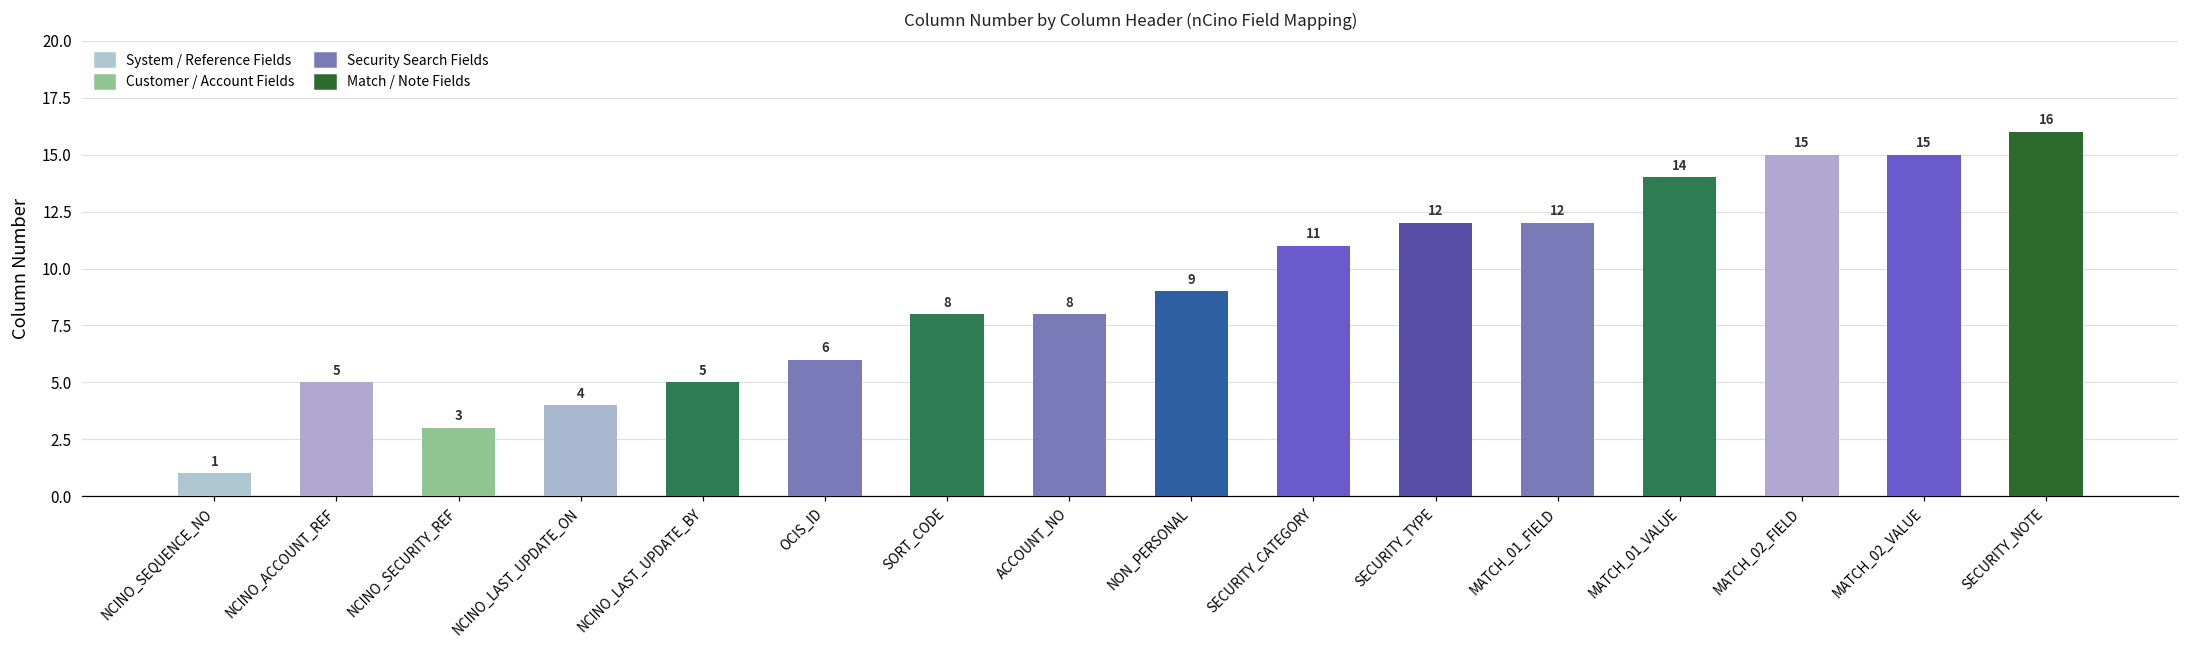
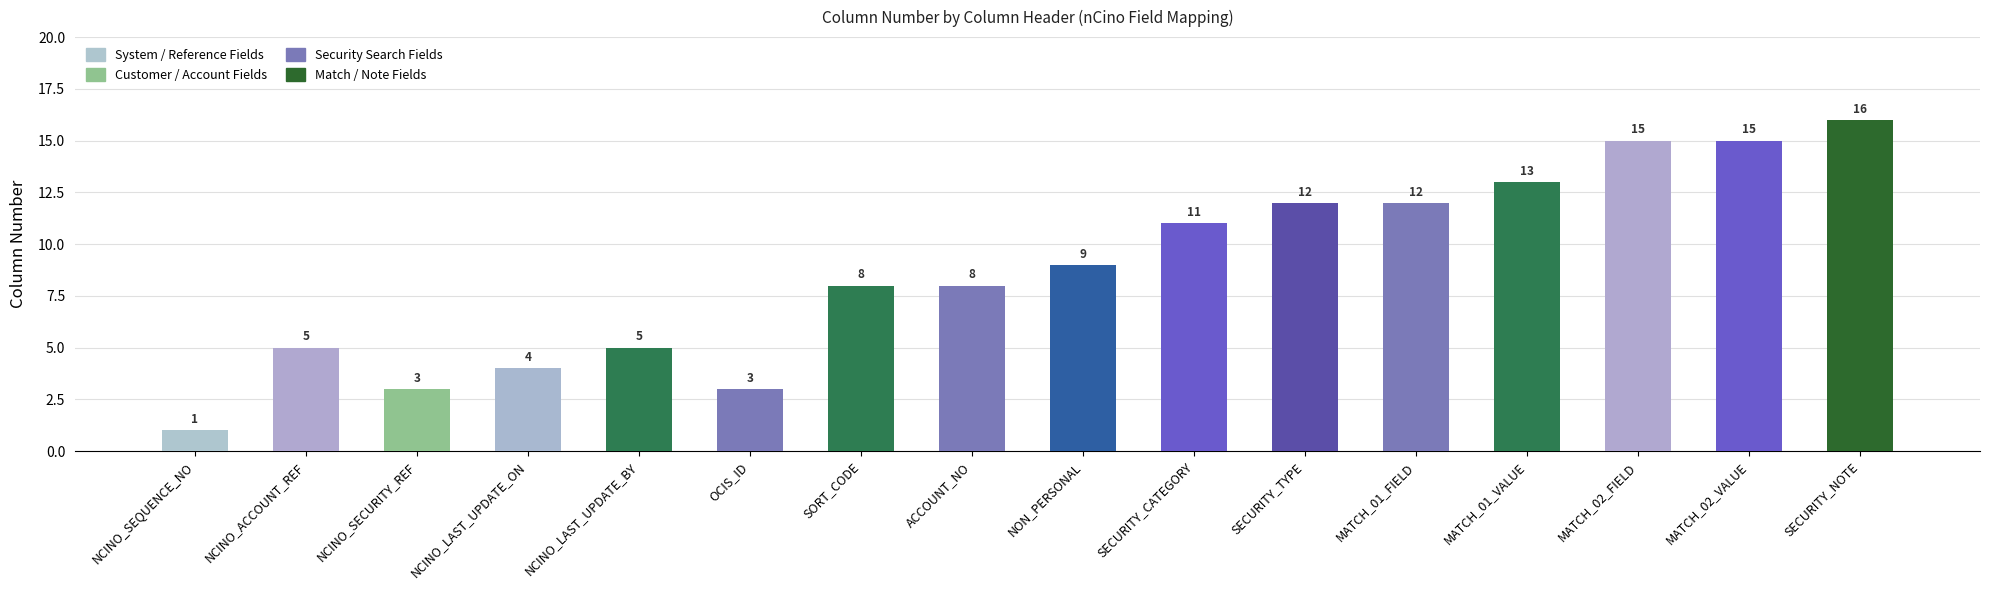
OCIS_ID: 6 -> 3
MATCH_01_VALUE: 14 -> 13
